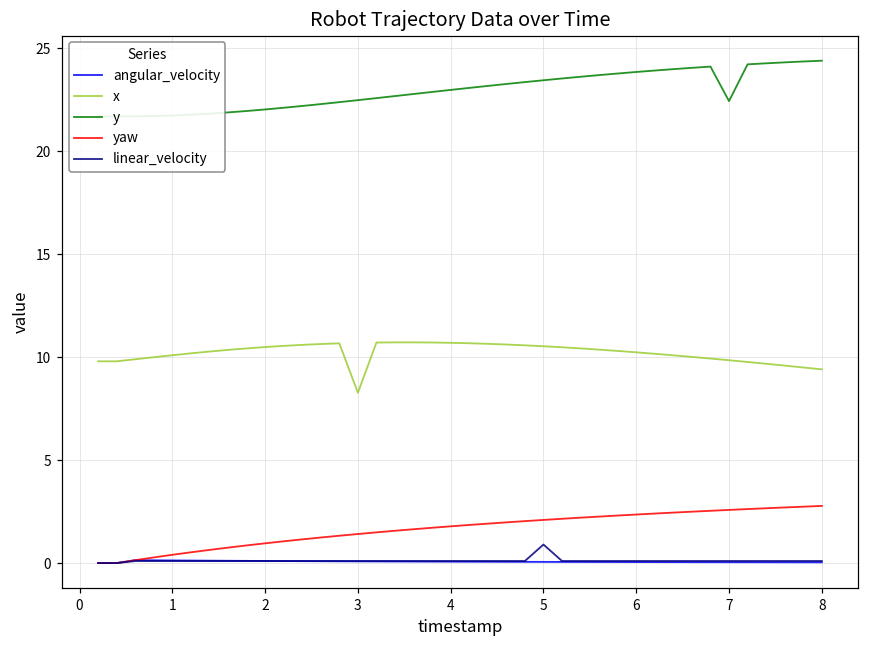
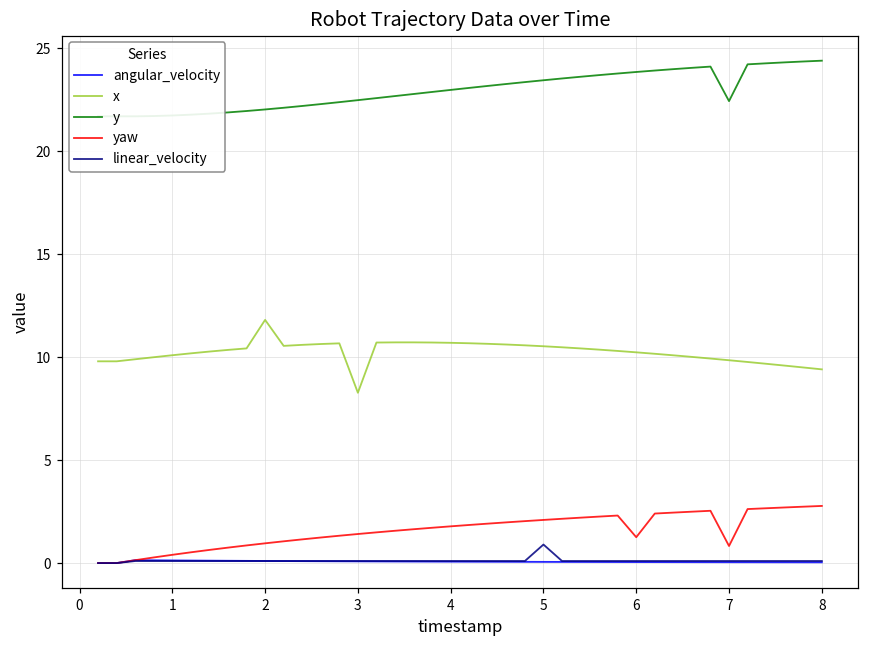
x, 2: 10.5 -> 11.8
yaw, 6: 2.4 -> 1.3
yaw, 7: 2.6 -> 0.8
